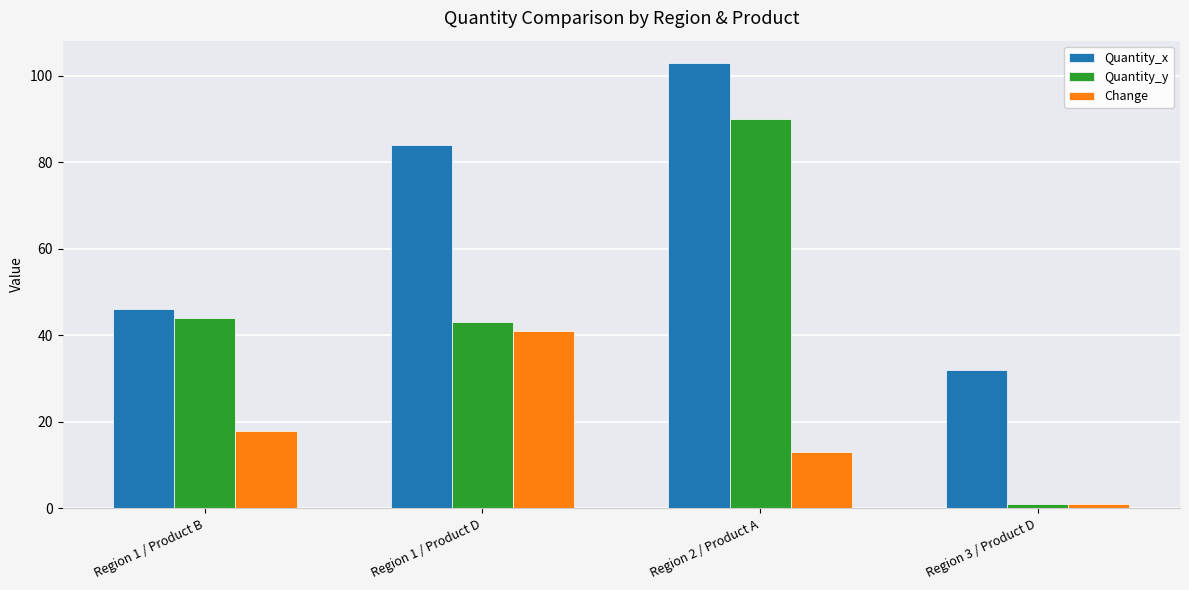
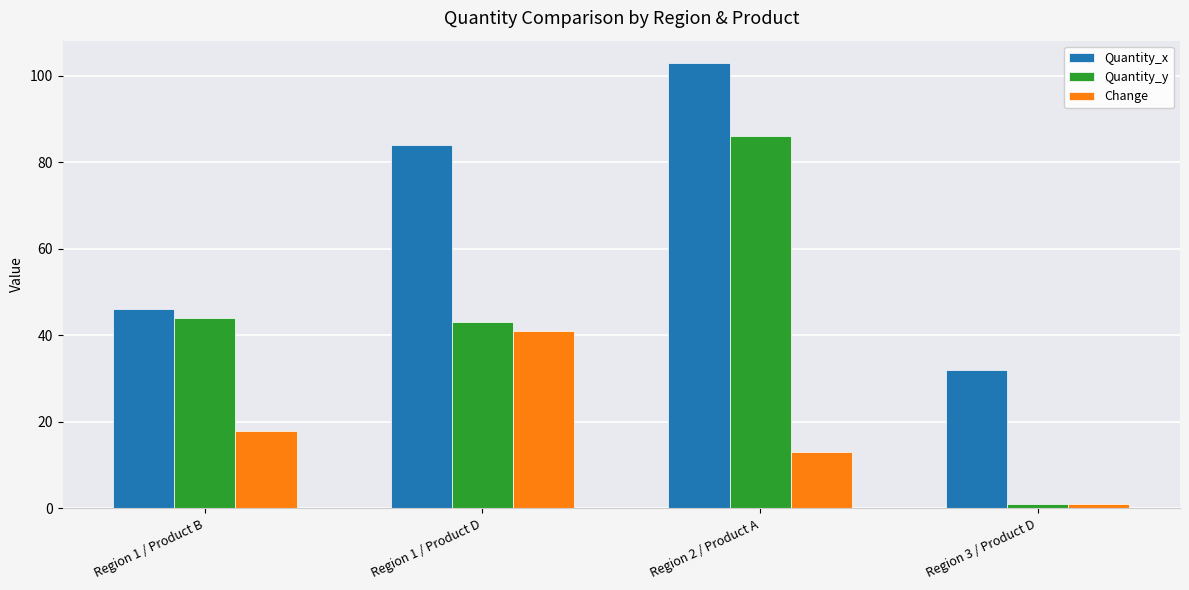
Quantity_y, Region 2 / Product A: 90 -> 86
